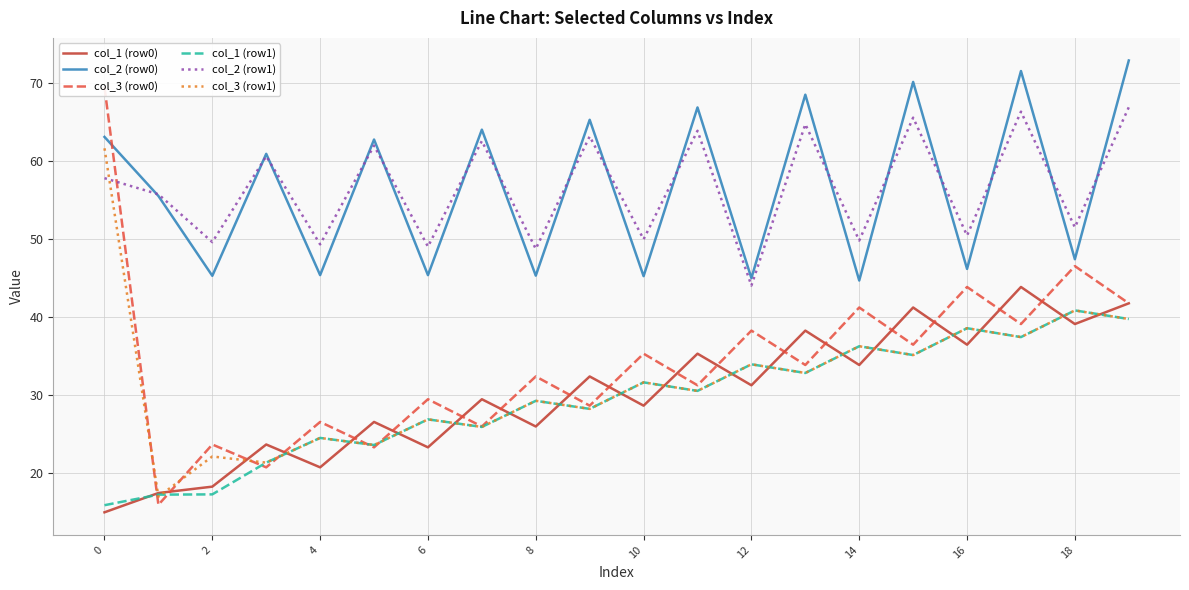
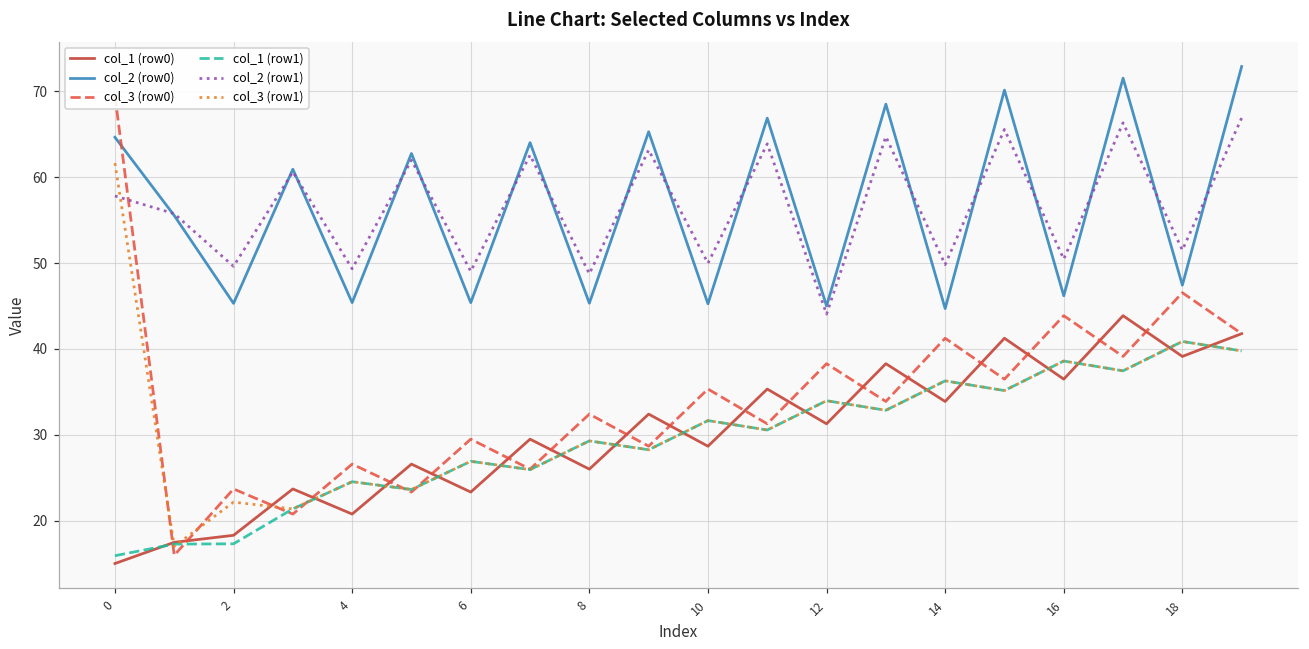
col_2 (row0), 0: 63 -> 65
